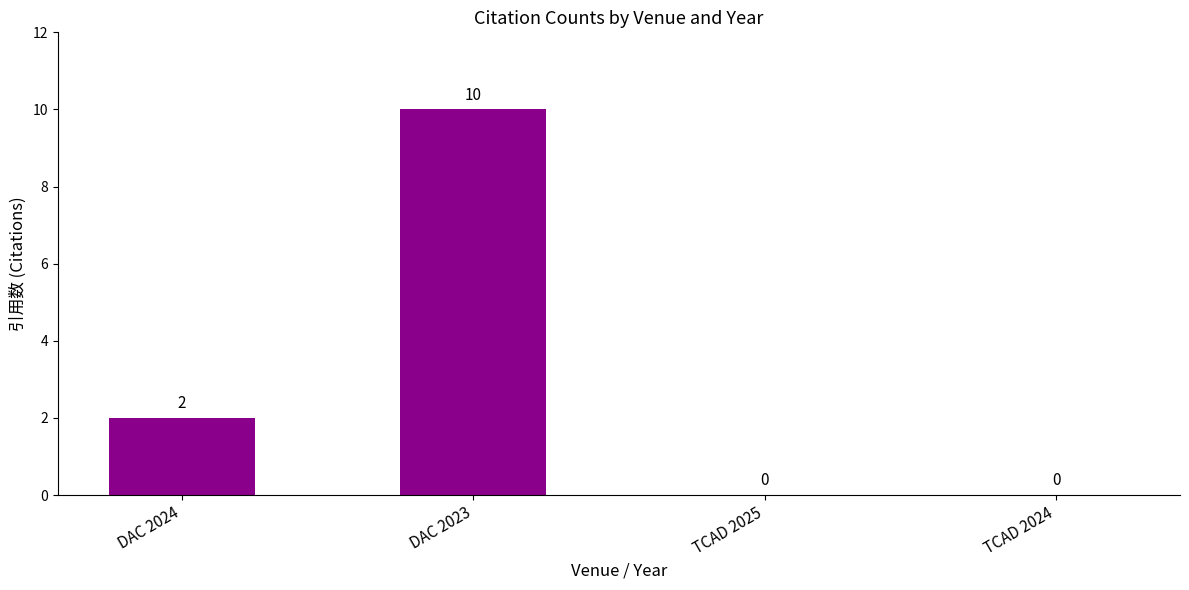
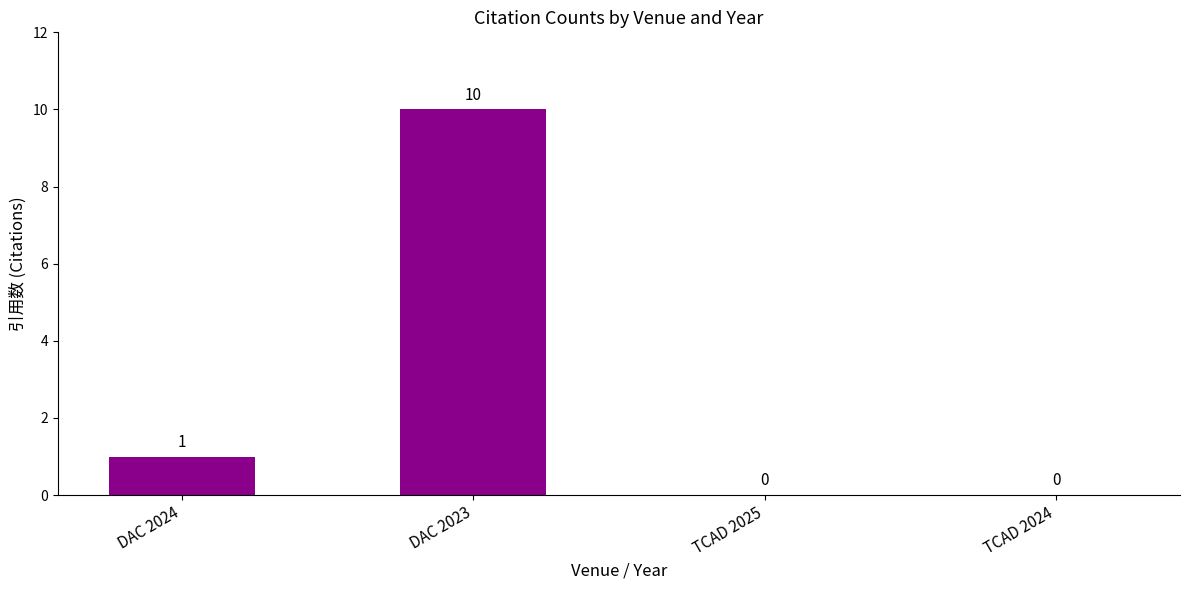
DAC 2024: 2 -> 1
